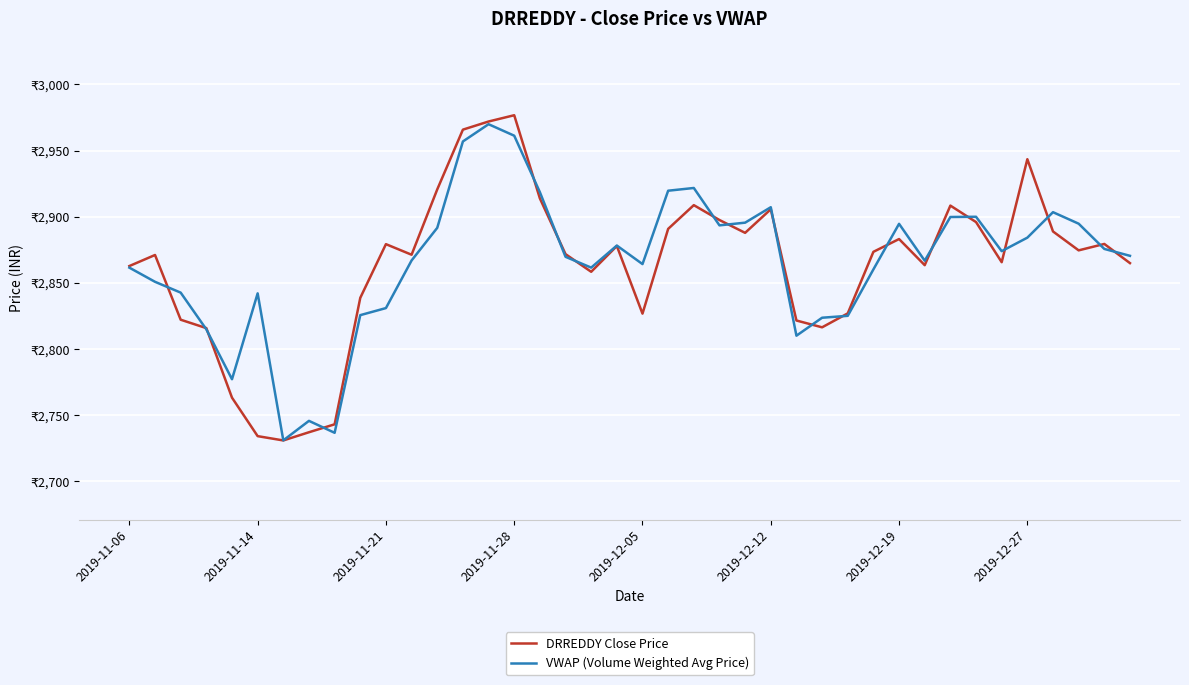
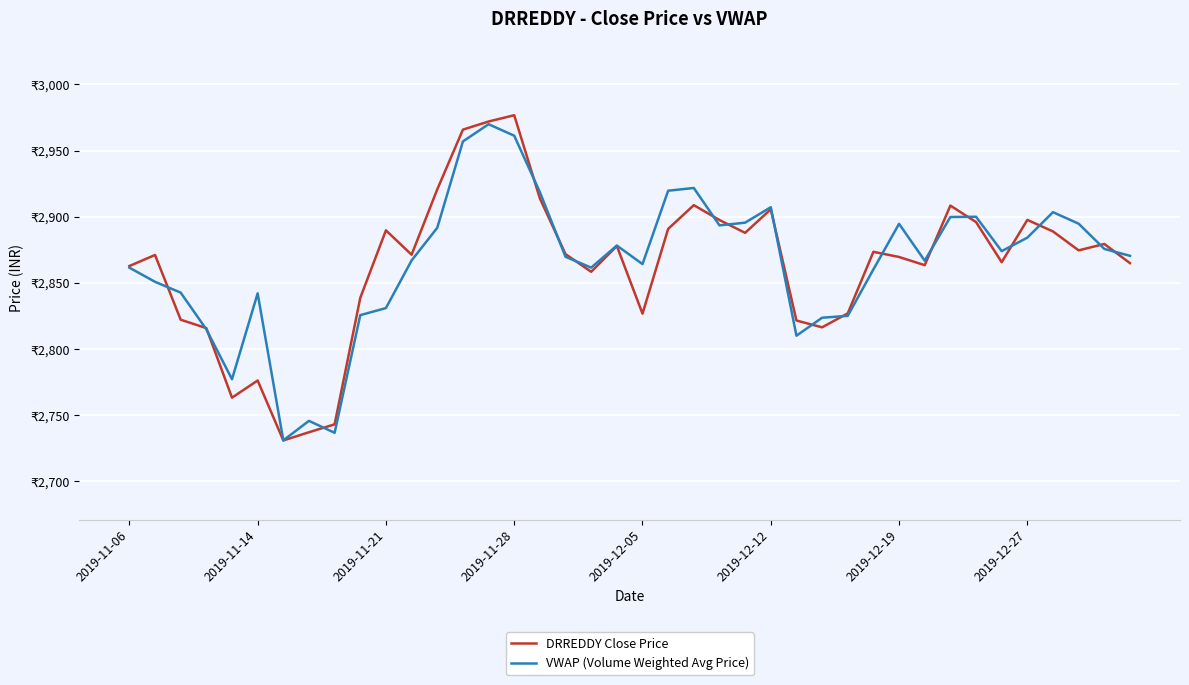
DRREDDY Close Price, 2019-11-14: ₹2,734 -> ₹2,776
DRREDDY Close Price, 2019-11-21: ₹2,879 -> ₹2,890
DRREDDY Close Price, 2019-12-19: ₹2,883 -> ₹2,870
DRREDDY Close Price, 2019-12-27: ₹2,944 -> ₹2,898
